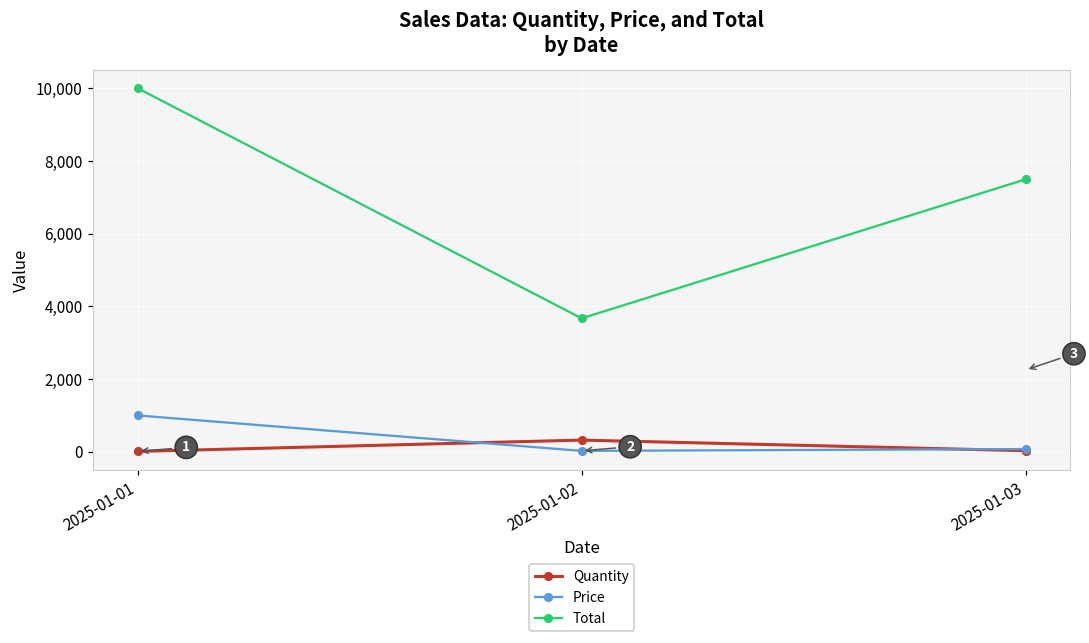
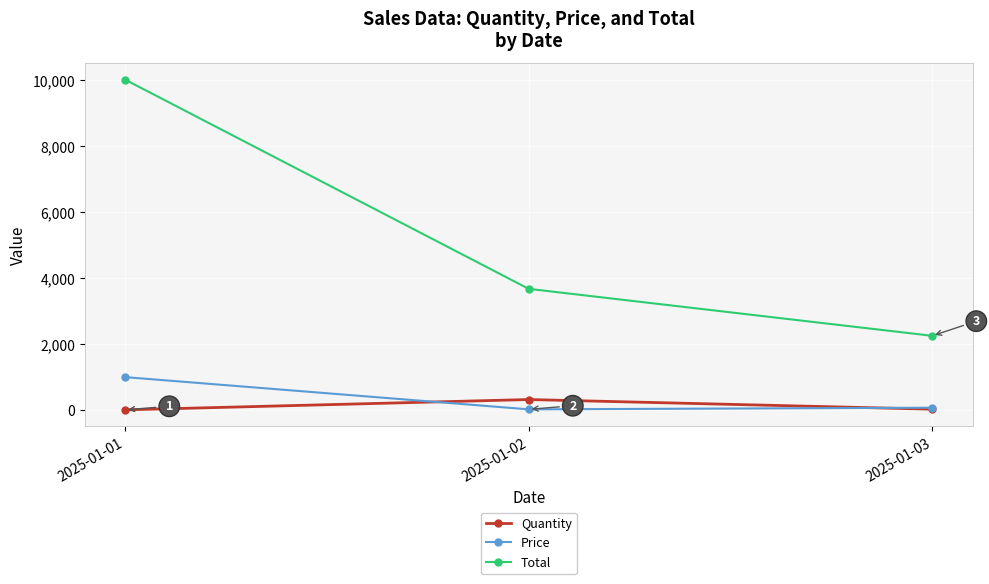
Total, 2025-01-03: 7,500 -> 2,300
